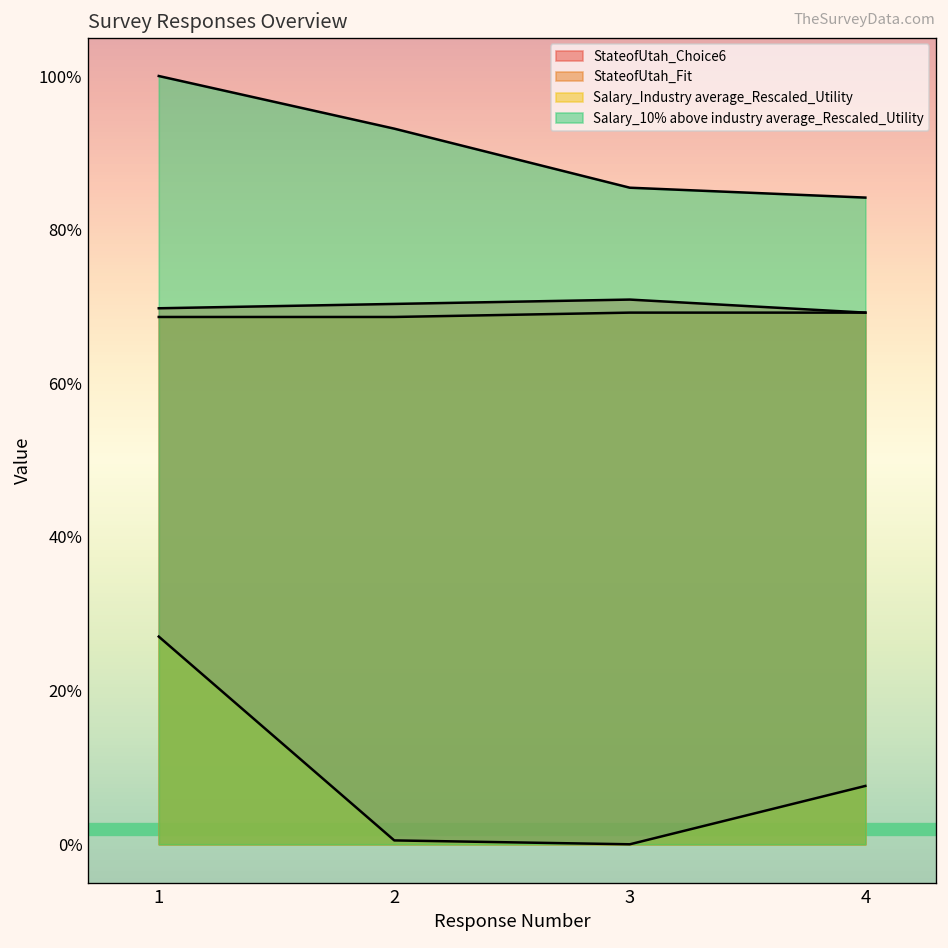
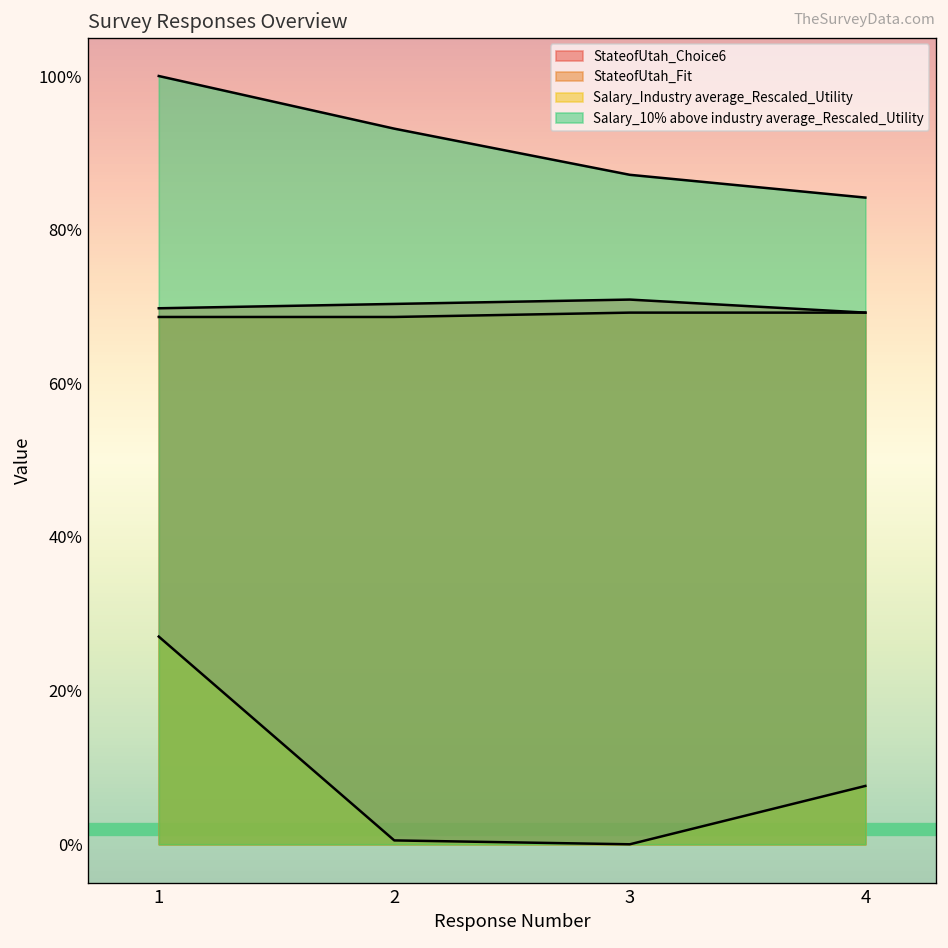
Salary_10% above industry average_Rescaled_Utility, 3: 85% -> 87%
